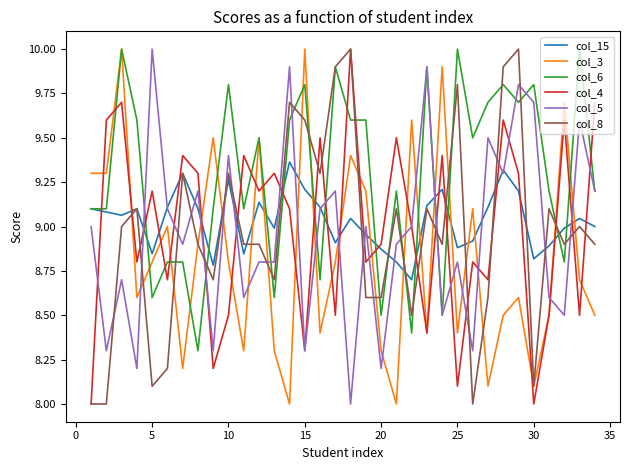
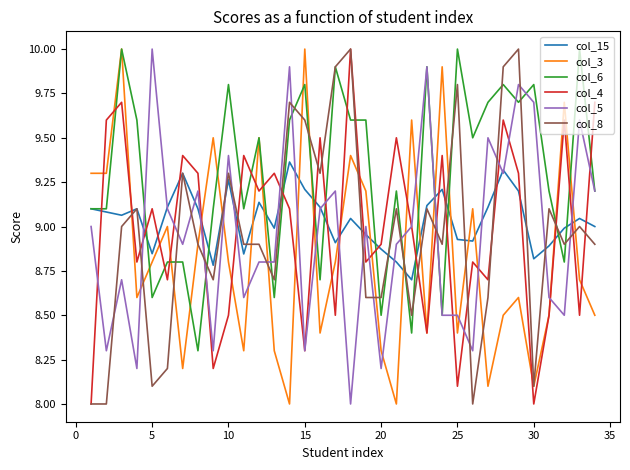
col_4, 5: 9.2 -> 9.1
col_15, 25: 8.88 -> 8.93
col_5, 25: 8.8 -> 8.5
